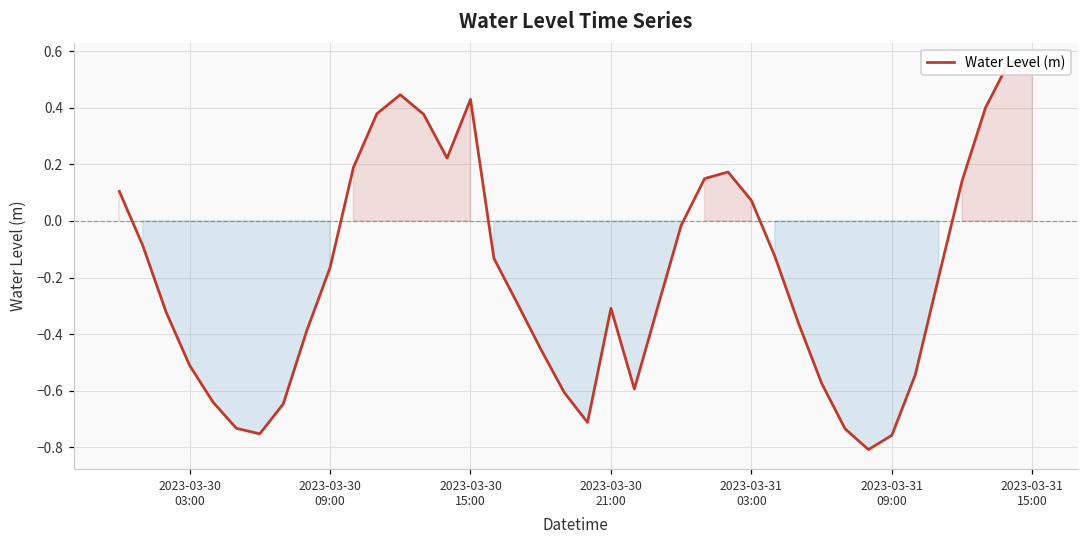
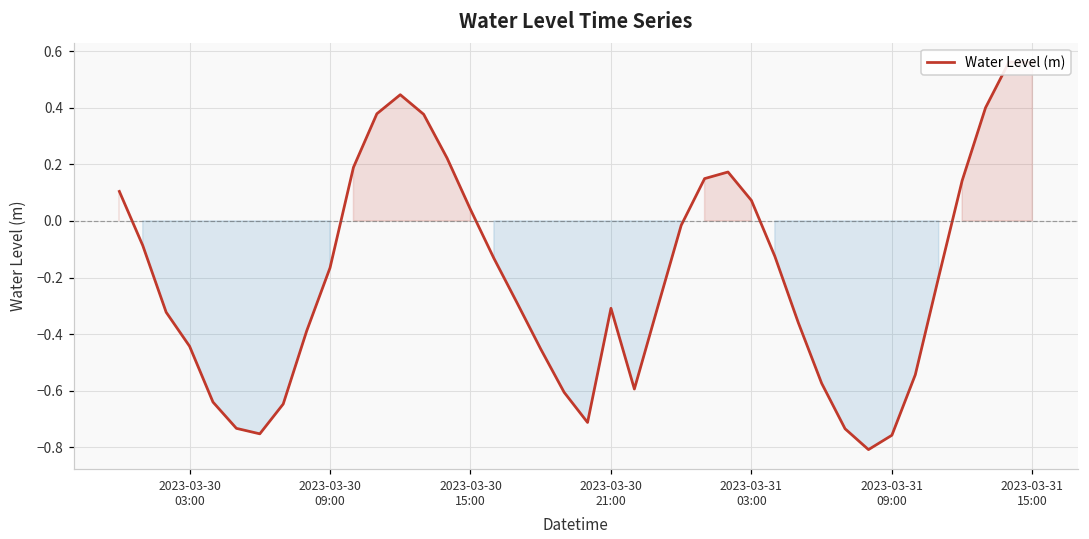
2023-03-30 03:00: -0.51 -> -0.44
2023-03-30 15:00: 0.43 -> 0.04
